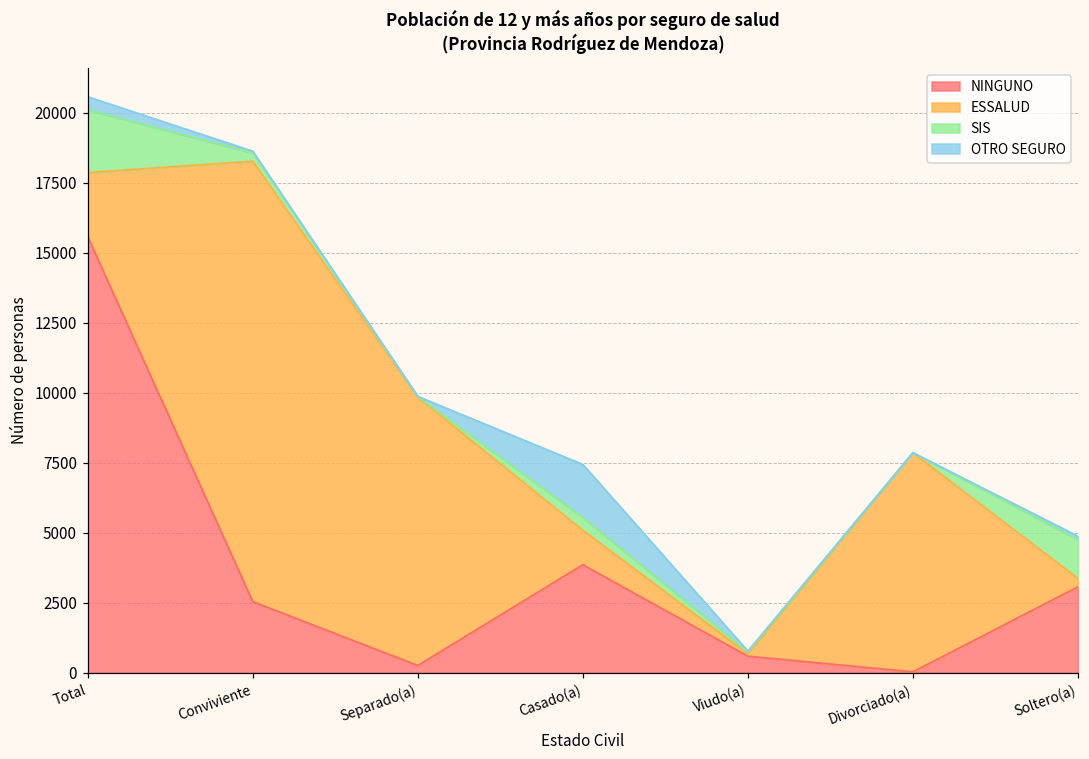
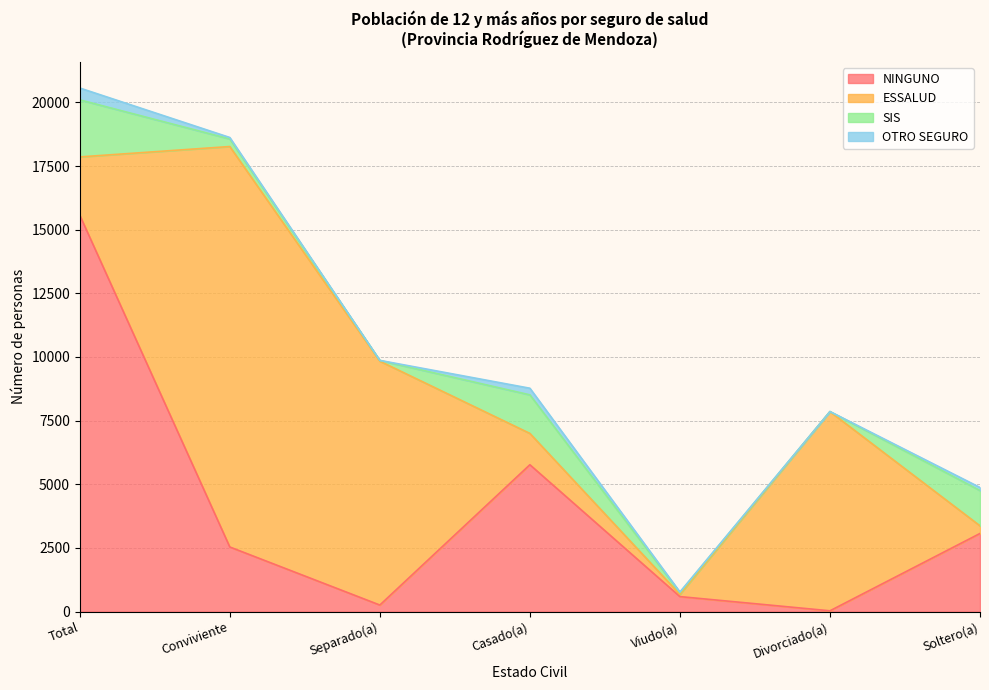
NINGUNO, Casado(a): 3900 -> 5800
SIS, Casado(a): 500 -> 1500
OTRO SEGURO, Casado(a): 1900 -> 300
